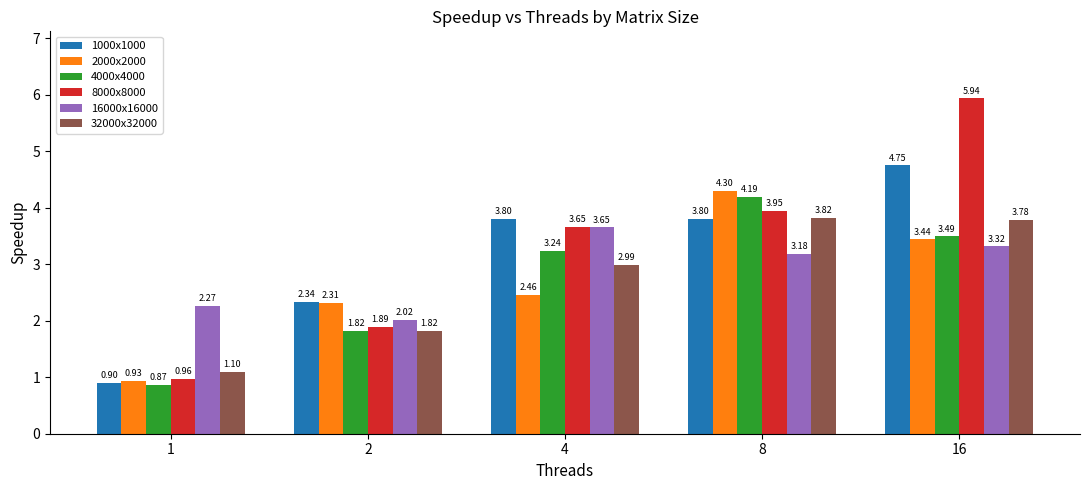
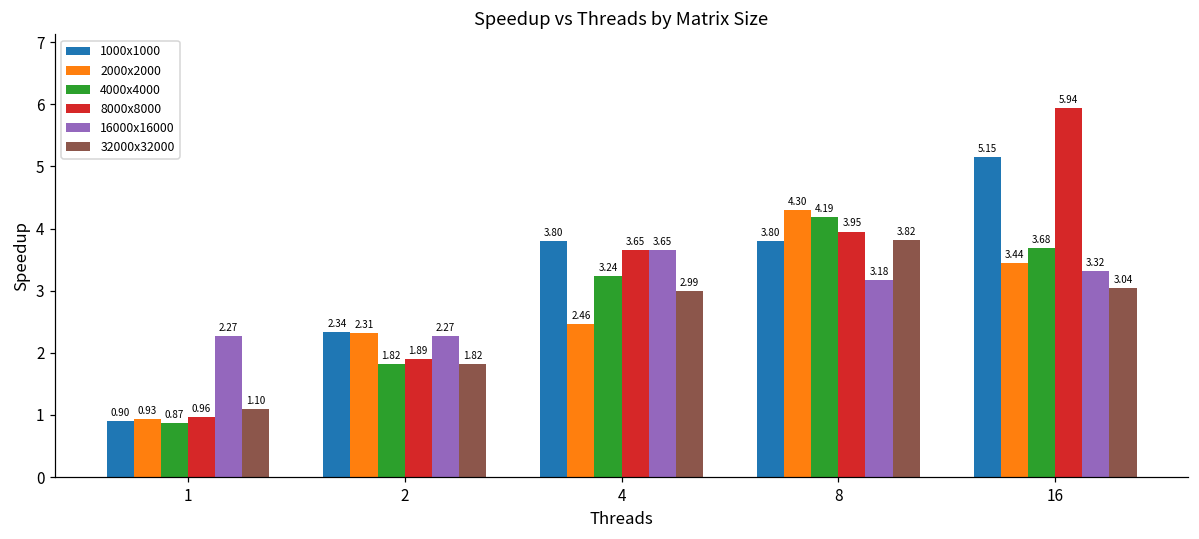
16000x16000, 2: 2.02 -> 2.27
1000x1000, 16: 4.75 -> 5.15
4000x4000, 16: 3.49 -> 3.68
32000x32000, 16: 3.78 -> 3.04
